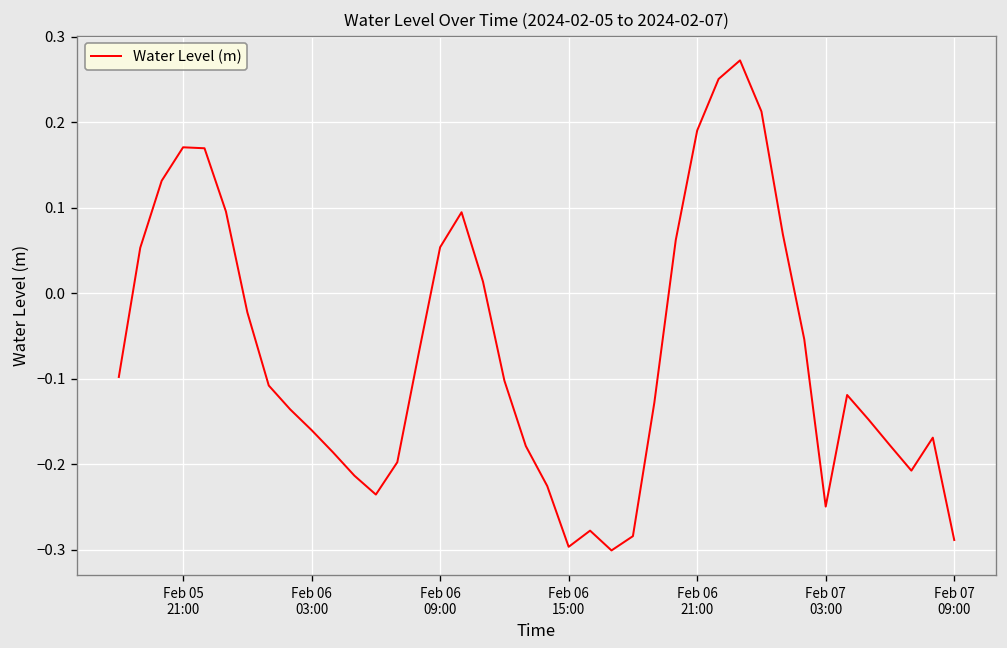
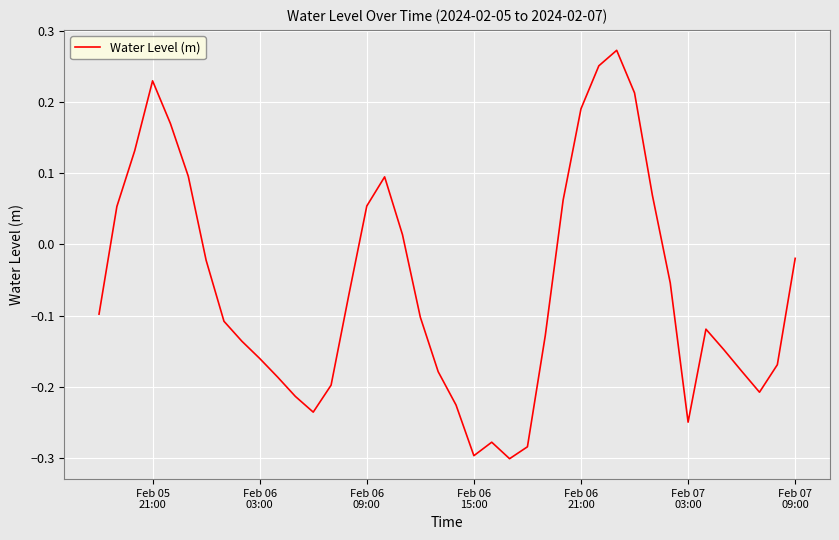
Feb 05 21:00: 0.17 -> 0.23
Feb 07 09:00: -0.29 -> -0.02
